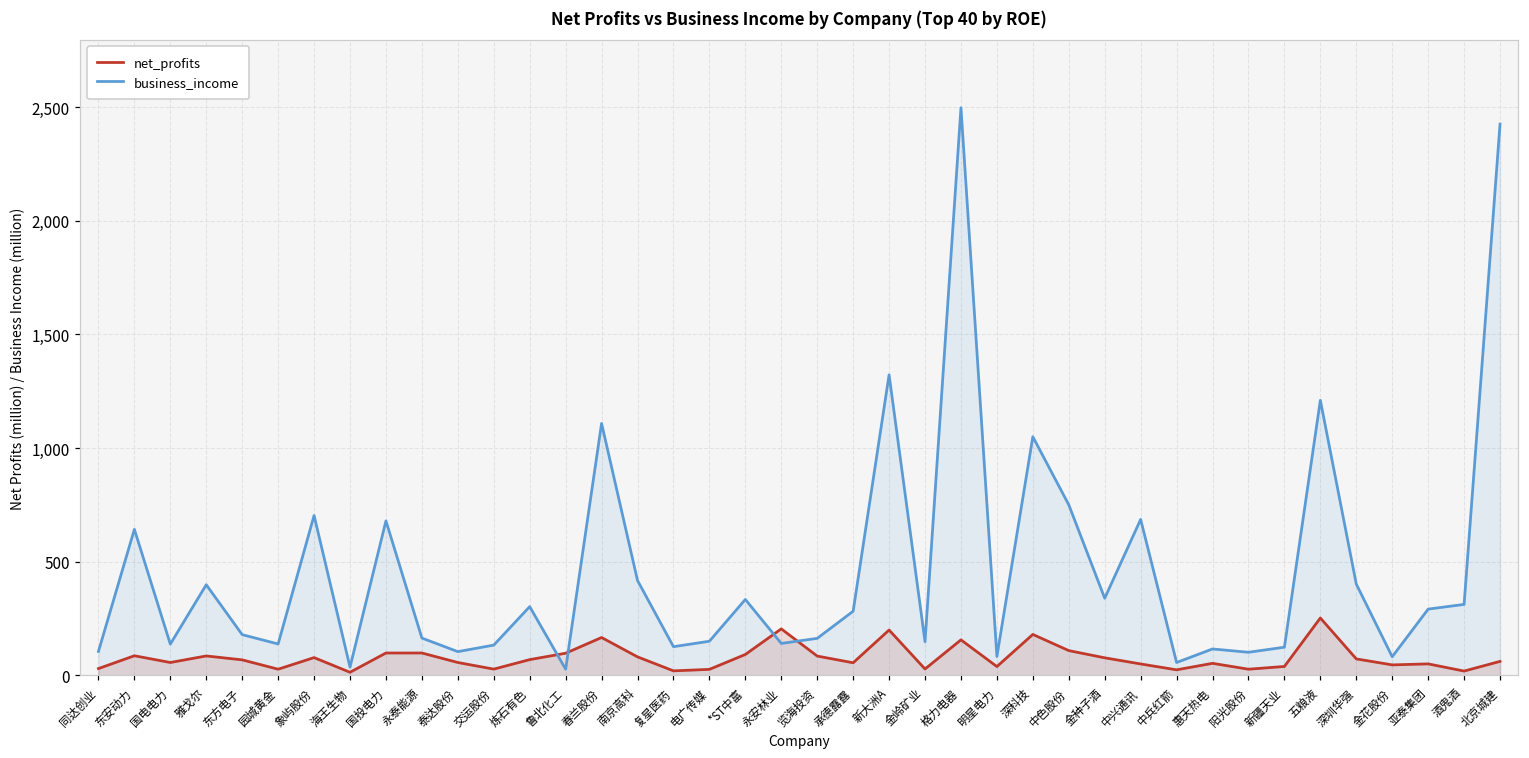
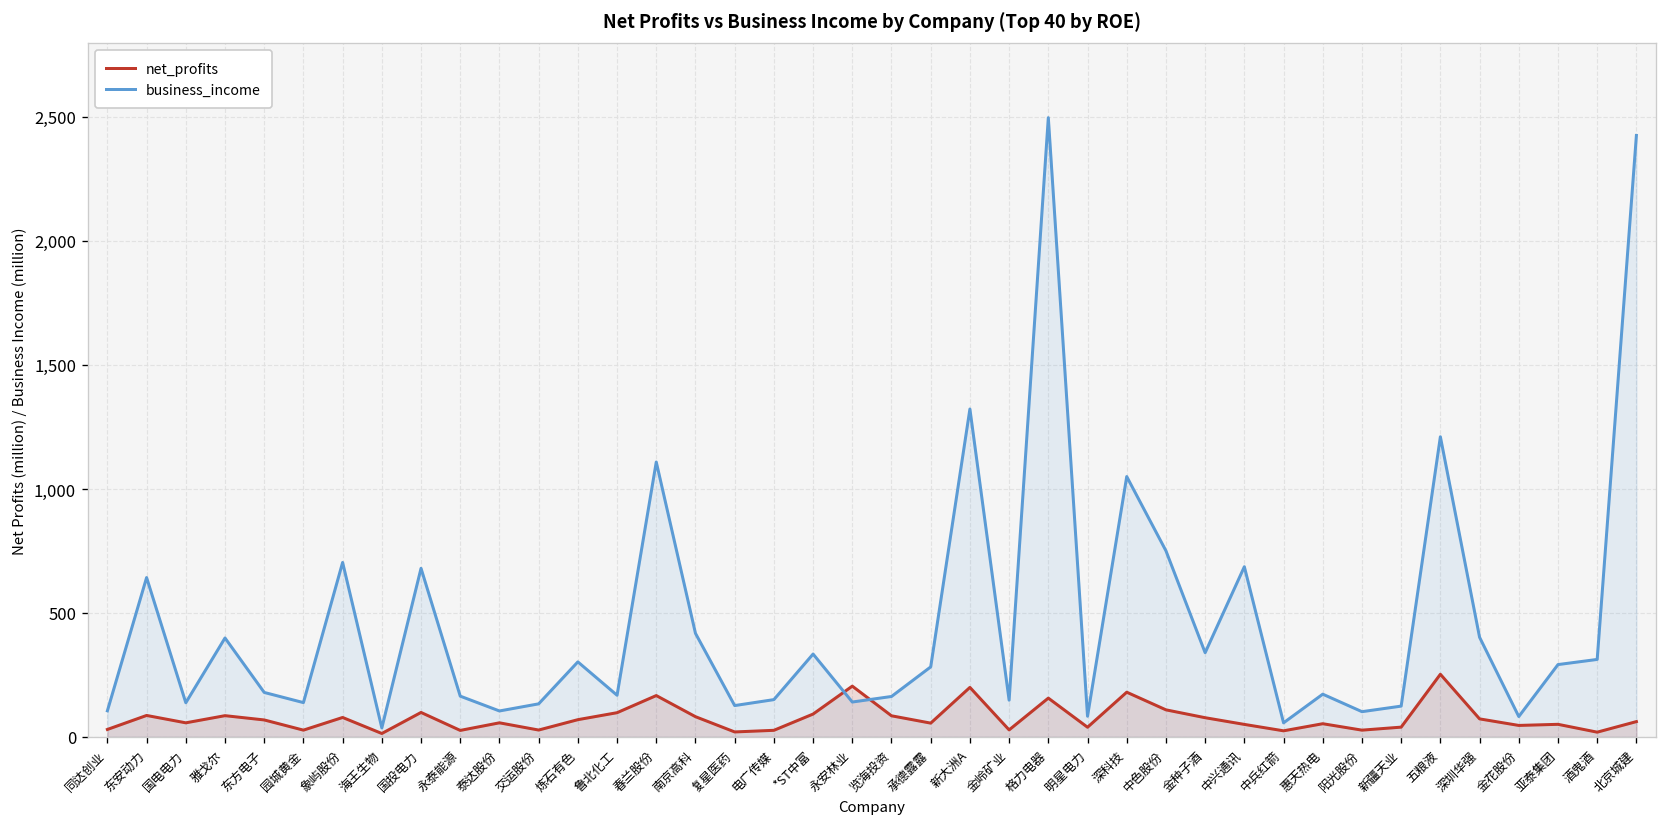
net_profits, 永泰能源: 100 -> 30
business_income, 鲁北化工: 30 -> 170
business_income, 惠天热电: 120 -> 170
